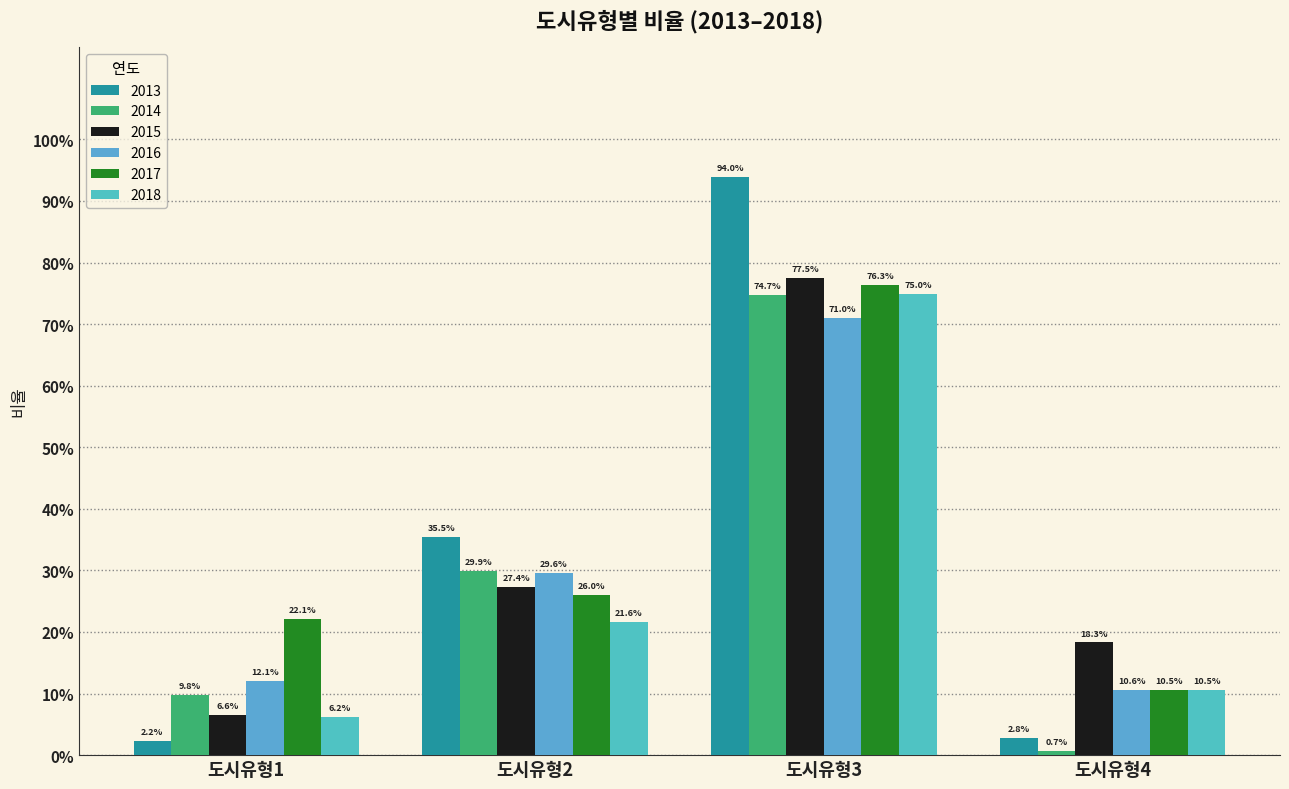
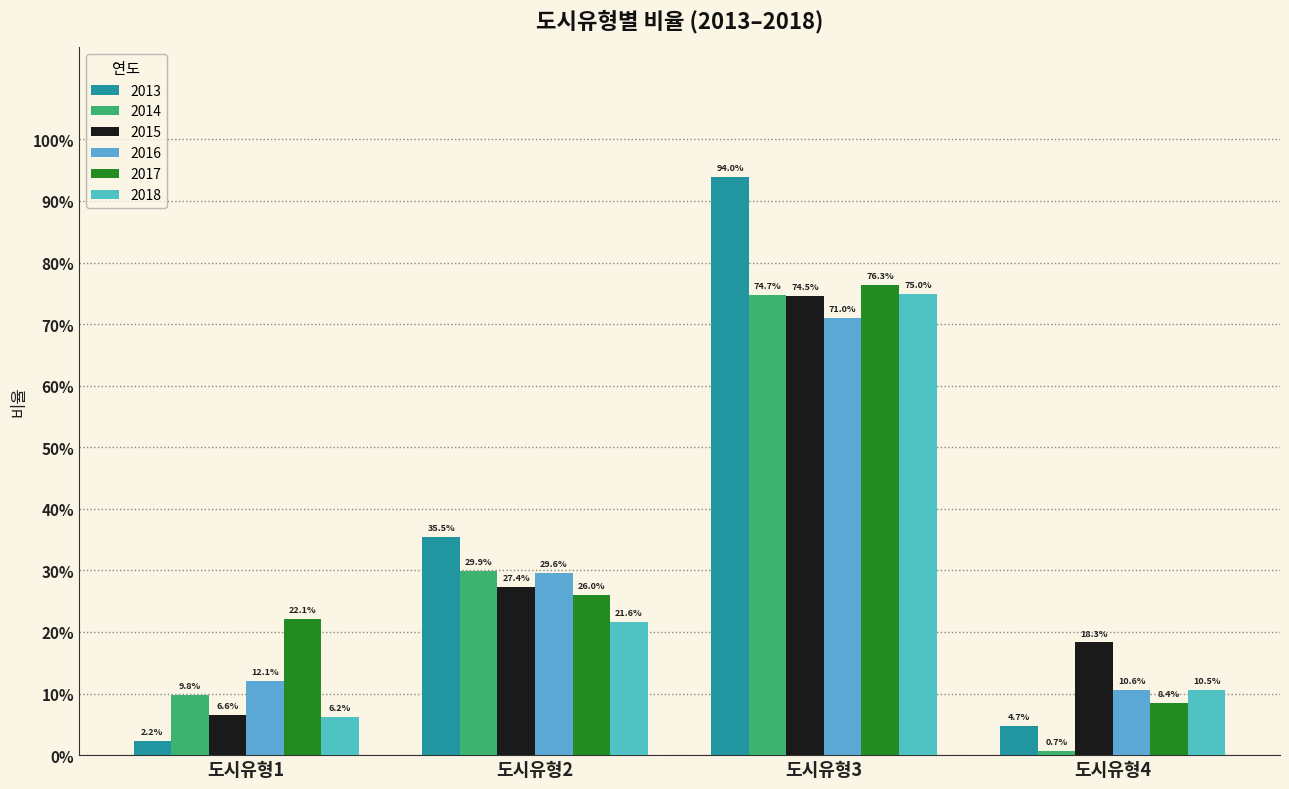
2015, 도시유형3: 77.5% -> 74.5%
2013, 도시유형4: 2.8% -> 4.7%
2017, 도시유형4: 10.5% -> 8.4%
